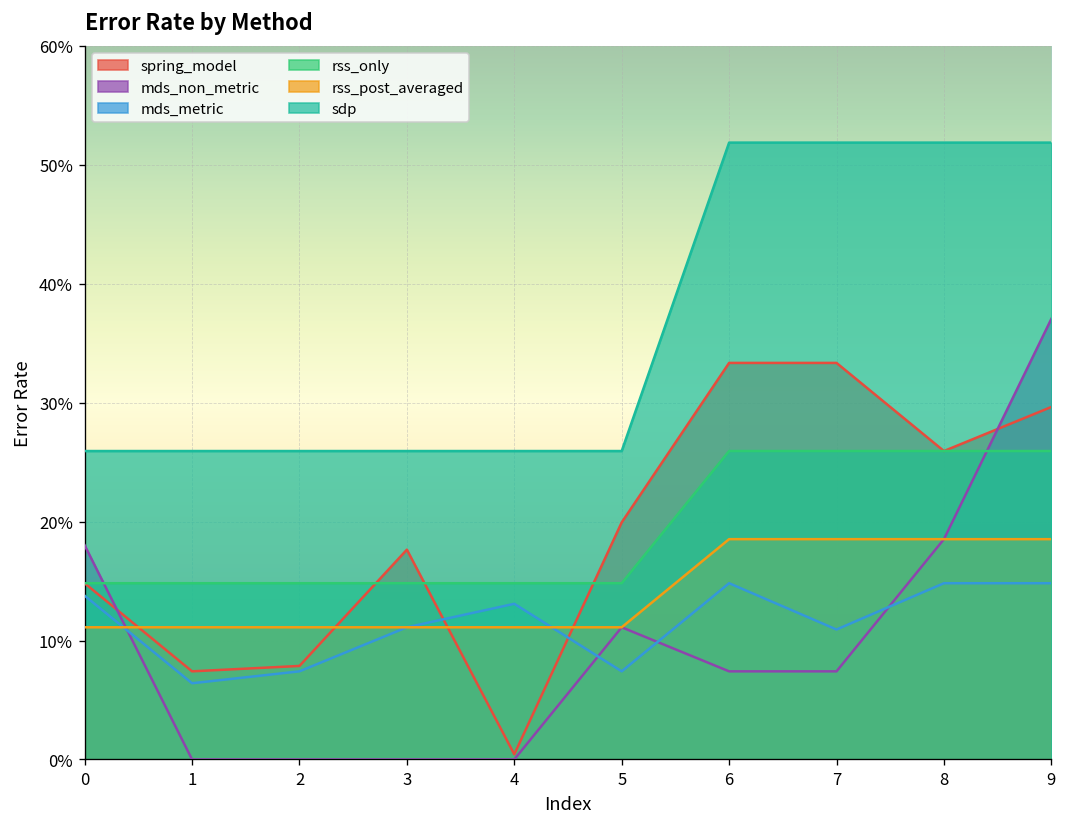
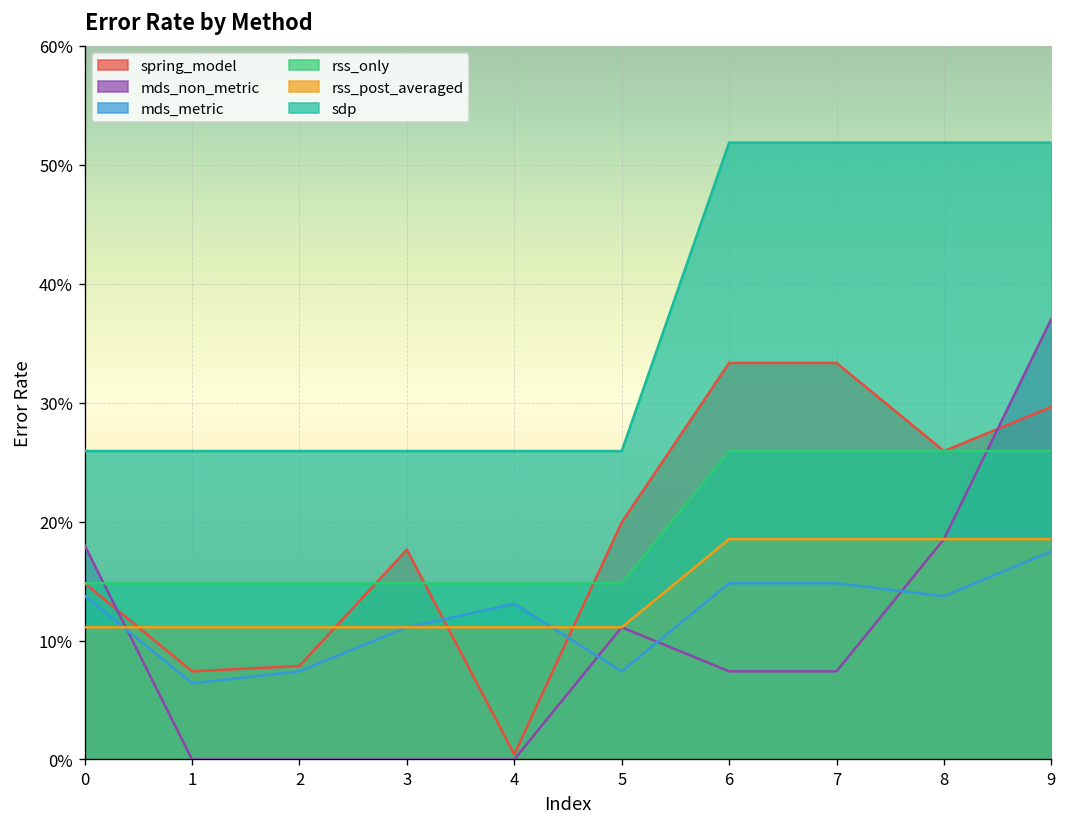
mds_metric, 7: 11% -> 15%
mds_metric, 8: 15% -> 14%
mds_metric, 9: 15% -> 17%
